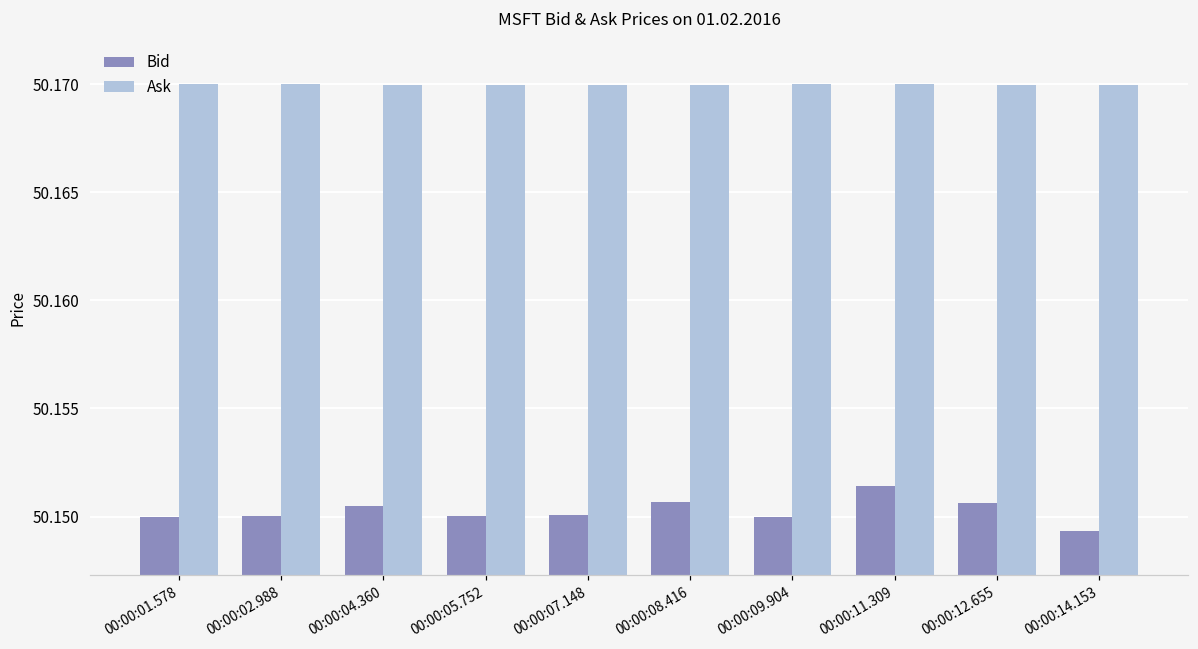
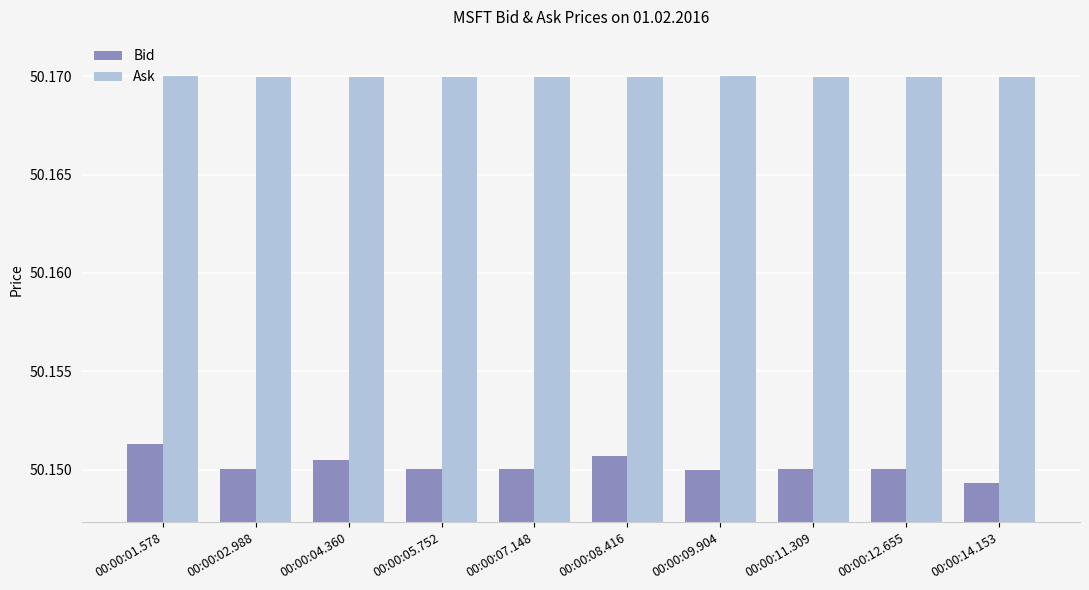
Bid, 00:00:01.578: 50.1500 -> 50.1513
Bid, 00:00:11.309: 50.1514 -> 50.1500
Bid, 00:00:12.655: 50.1506 -> 50.1500
